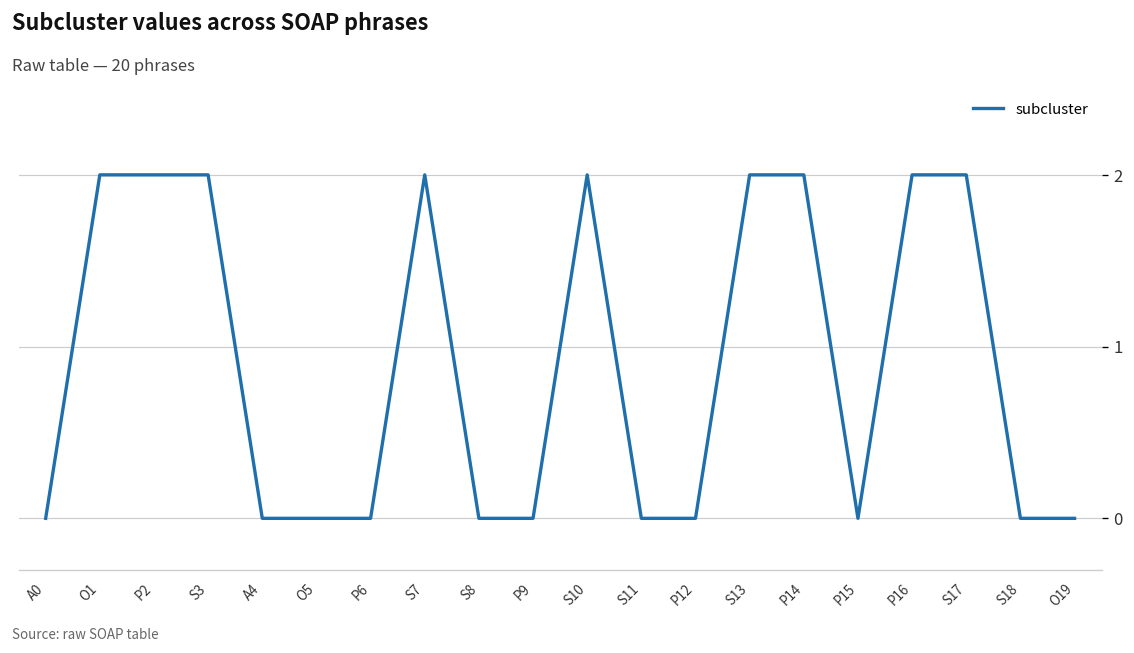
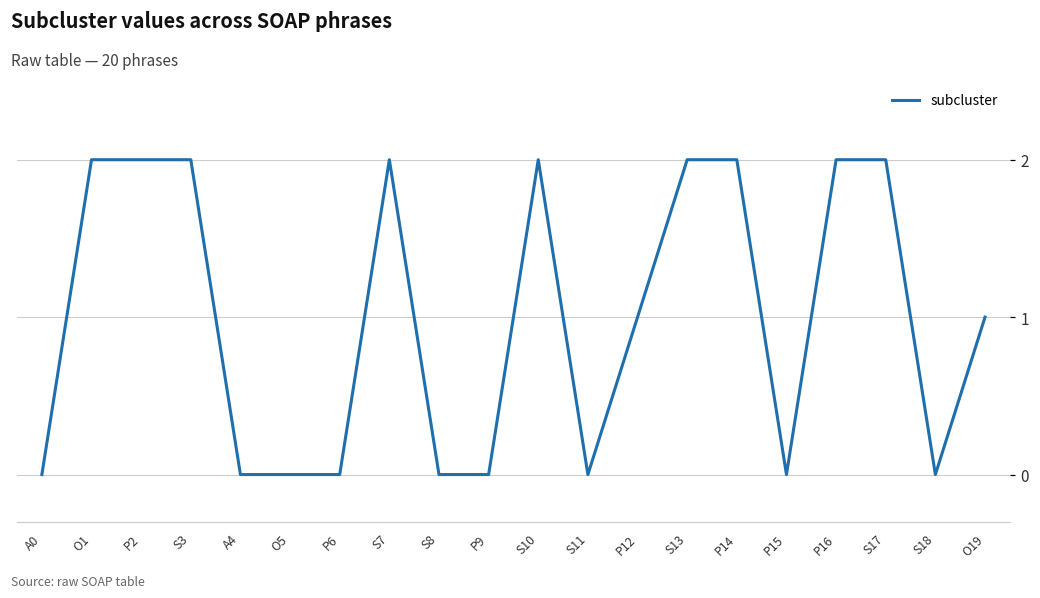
P12: 0 -> 1
O19: 0 -> 1
